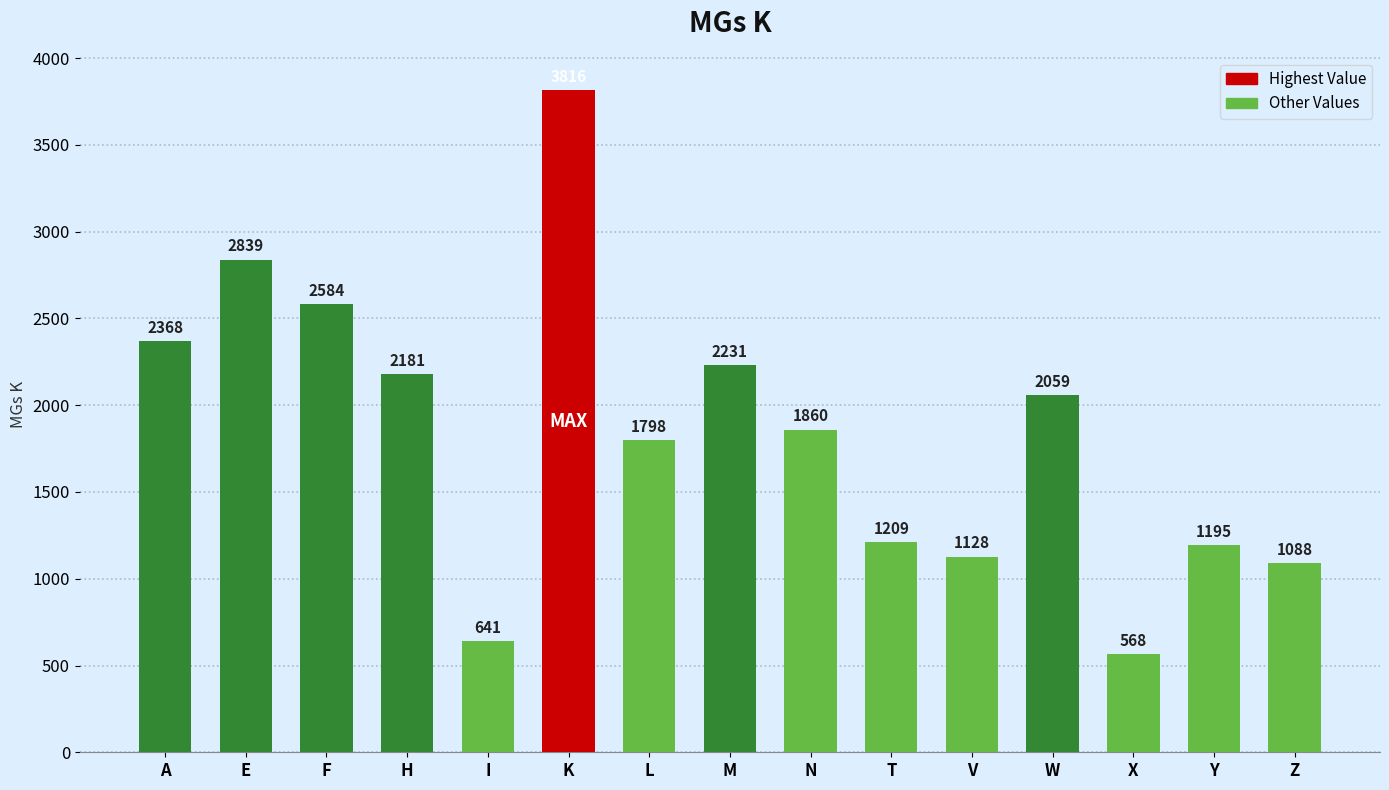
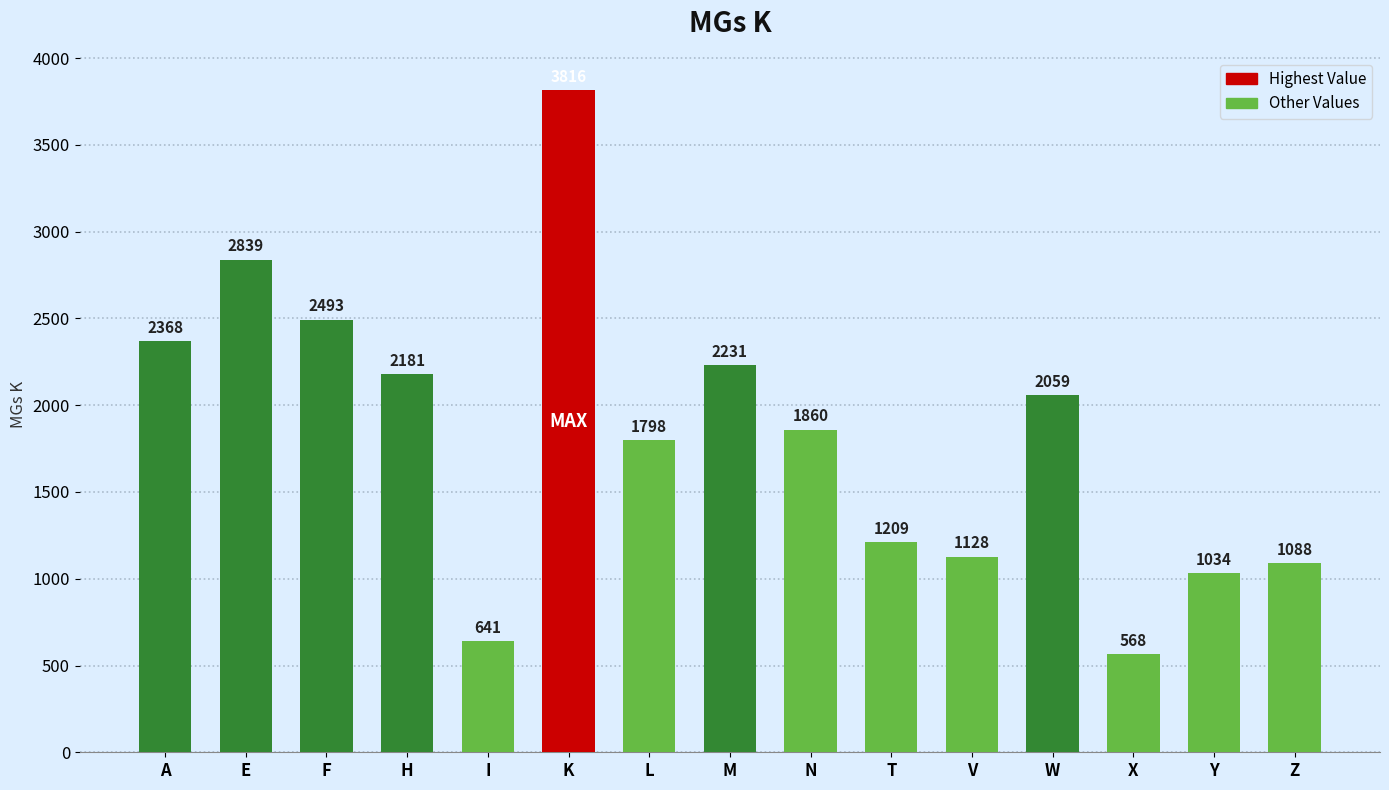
F: 2584 -> 2493
Y: 1195 -> 1034
